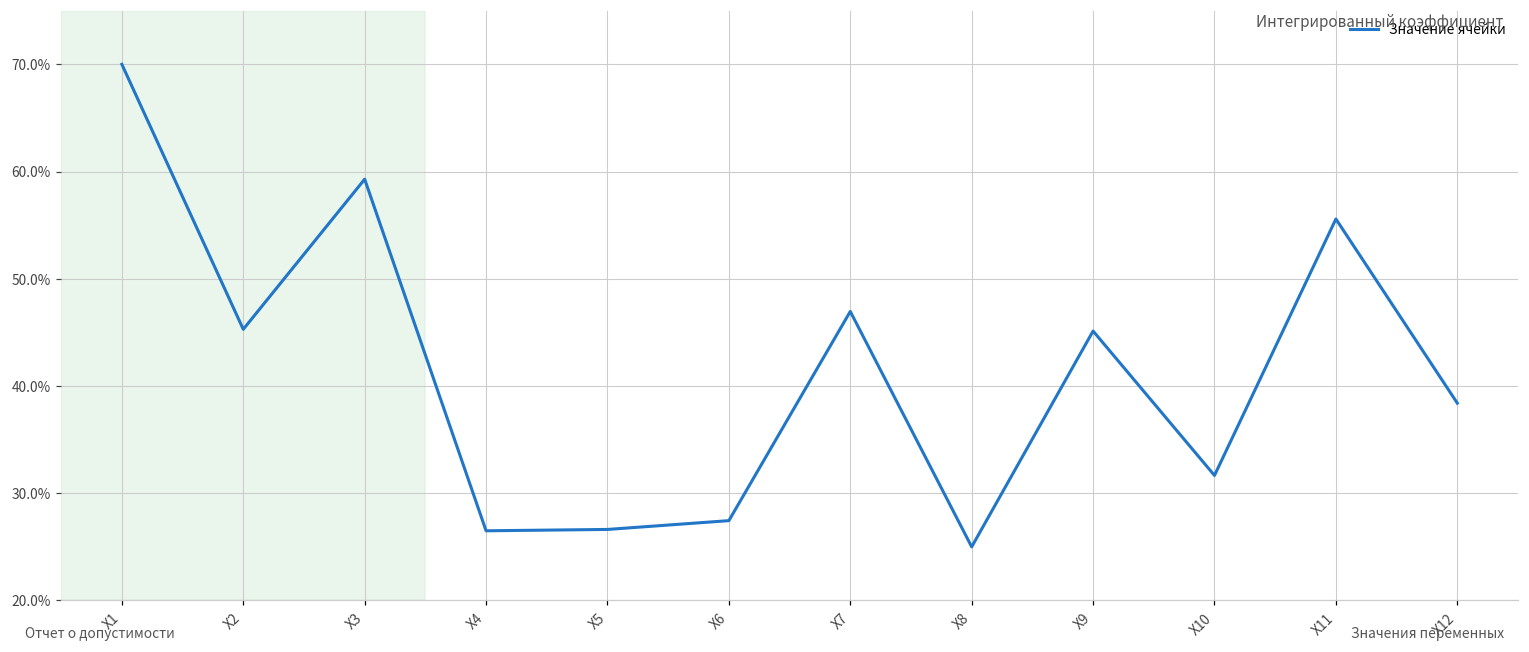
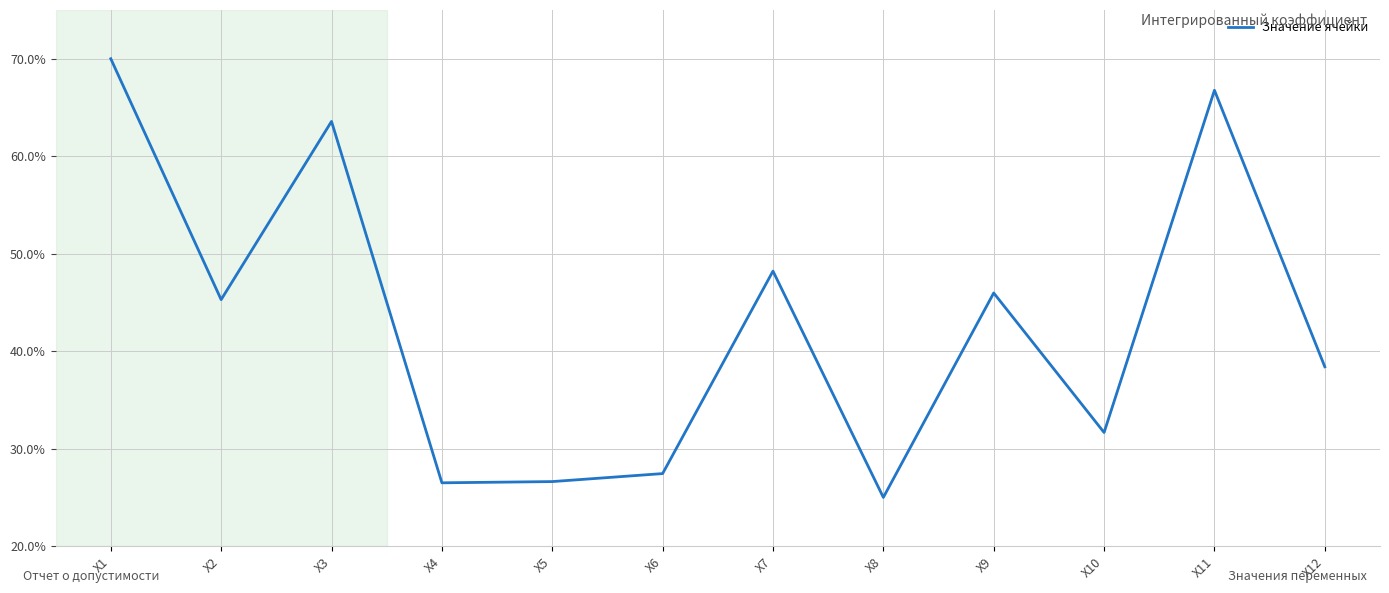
Х3: 59% -> 64%
X7: 47% -> 48%
X9: 45% -> 46%
X11: 56% -> 67%
